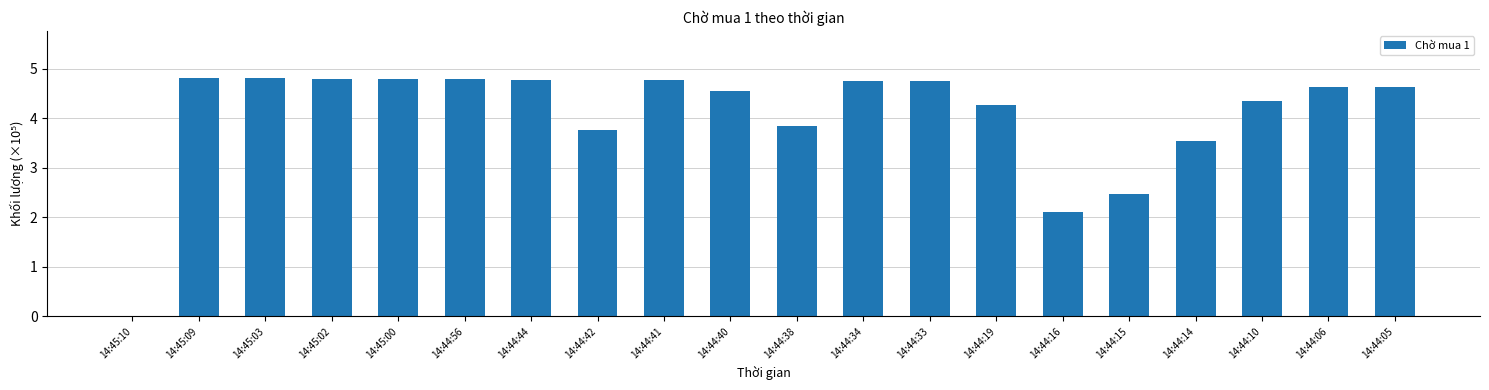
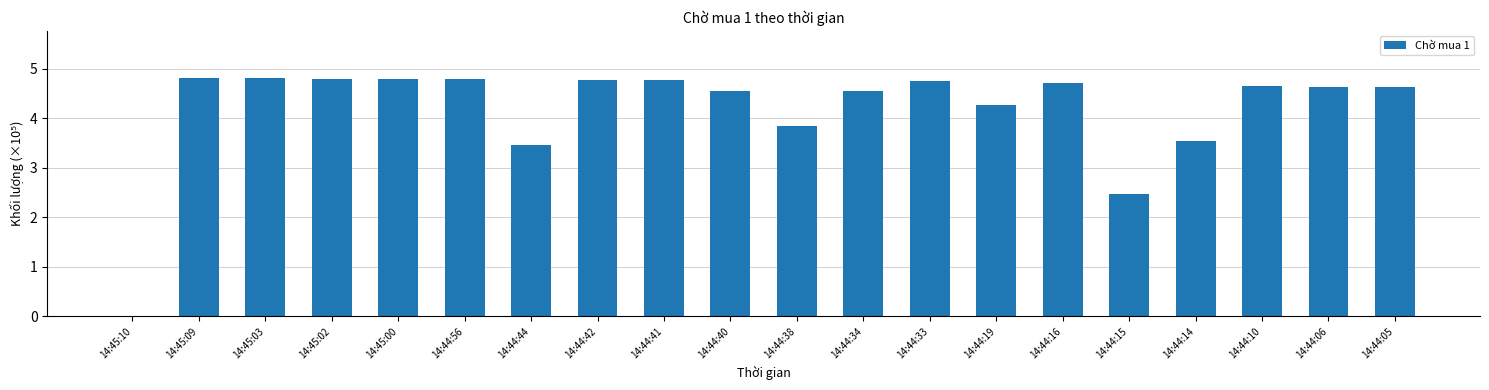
14:44:44: 4.8 -> 3.5
14:44:42: 3.8 -> 4.8
14:44:34: 4.8 -> 4.6
14:44:16: 2.1 -> 4.7
14:44:10: 4.4 -> 4.6
